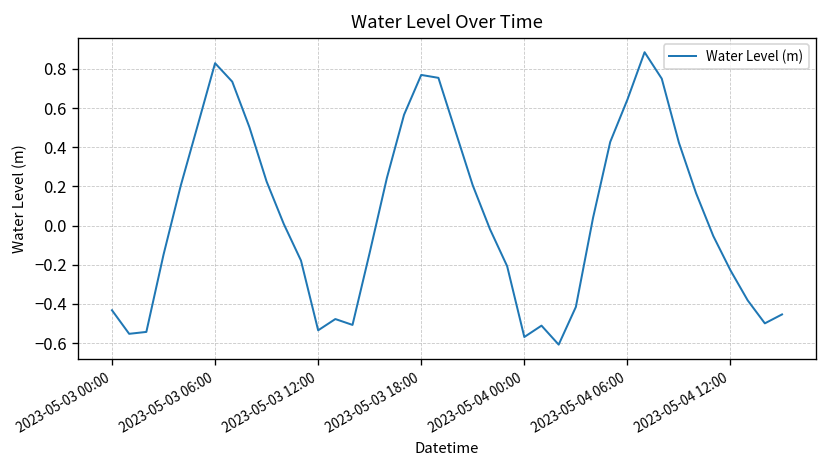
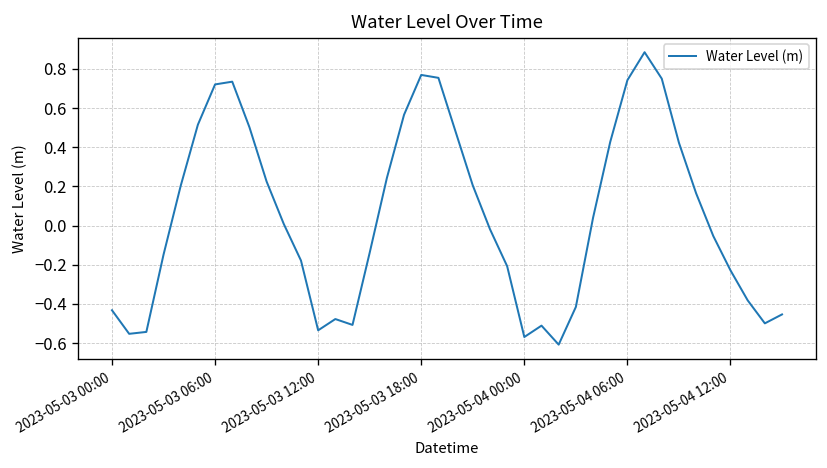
2023-05-03 06:00: 0.83 -> 0.72
2023-05-04 06:00: 0.64 -> 0.74
